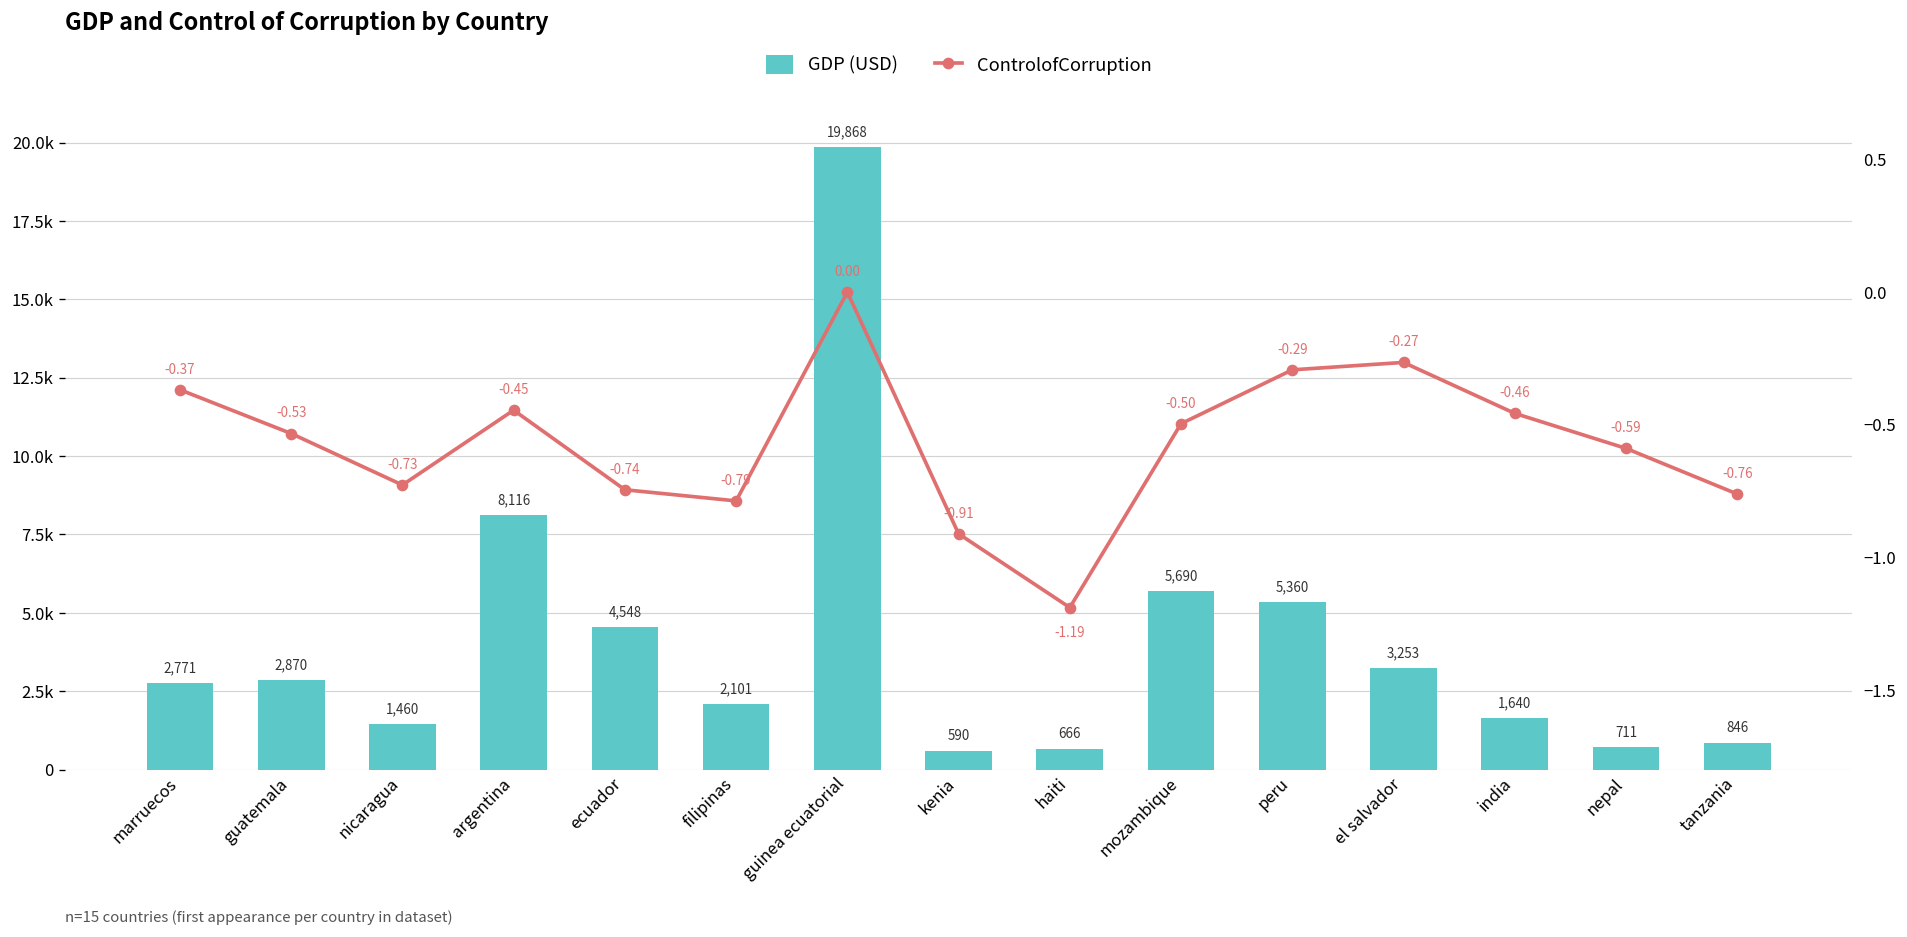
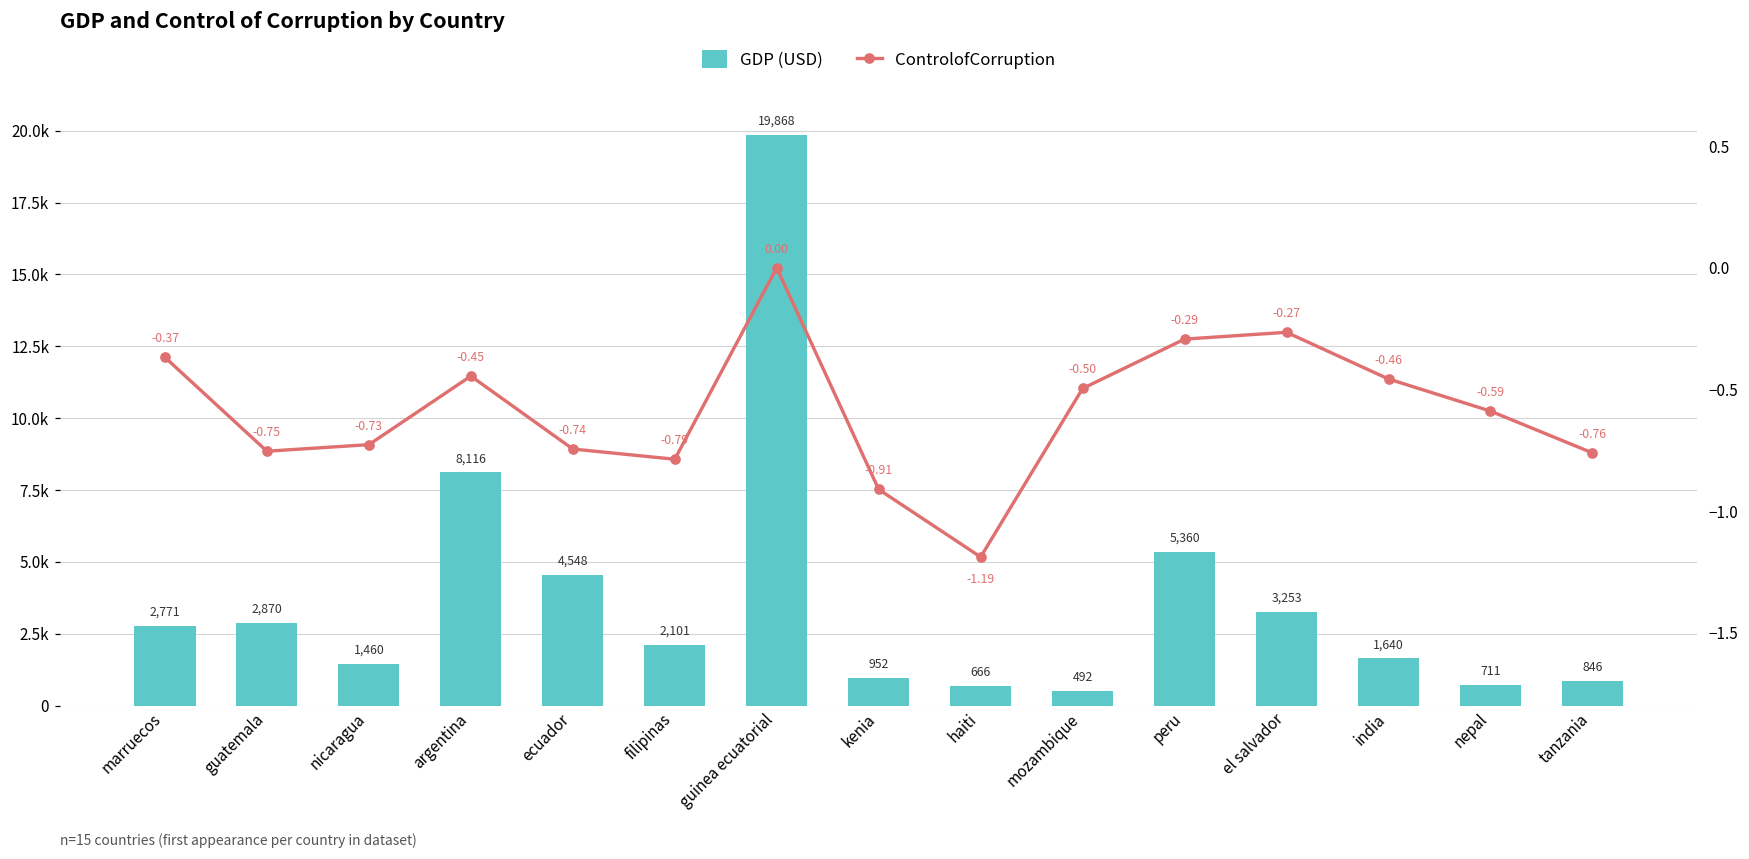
GDP (USD), kenia: 590 -> 952
GDP (USD), mozambique: 5,690 -> 492
ControlofCorruption, guatemala: -0.53 -> -0.75
